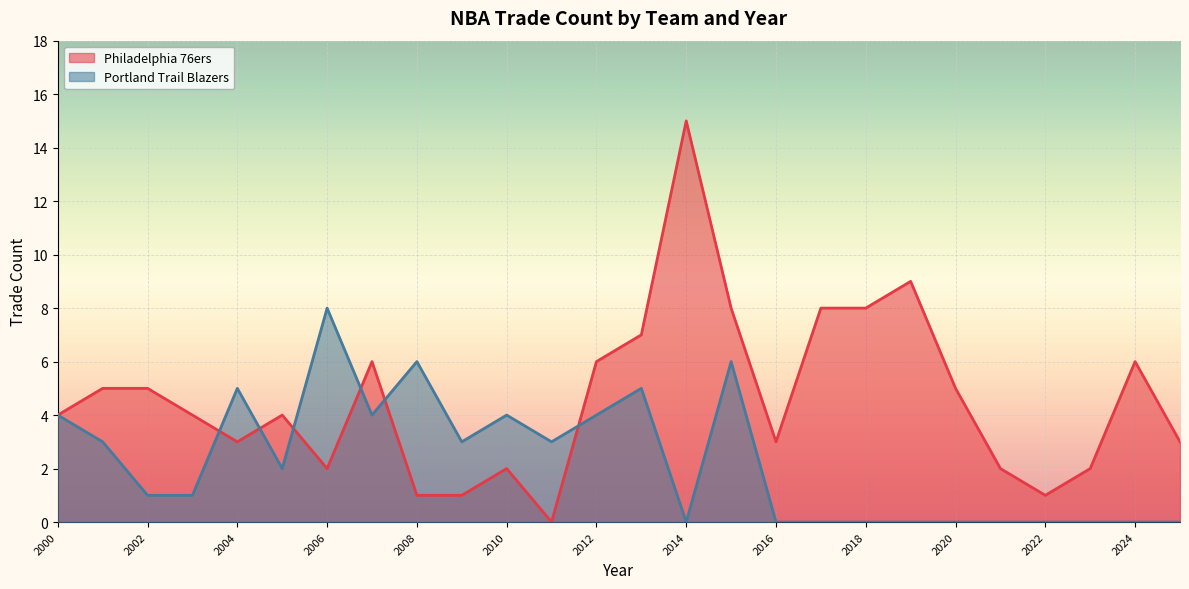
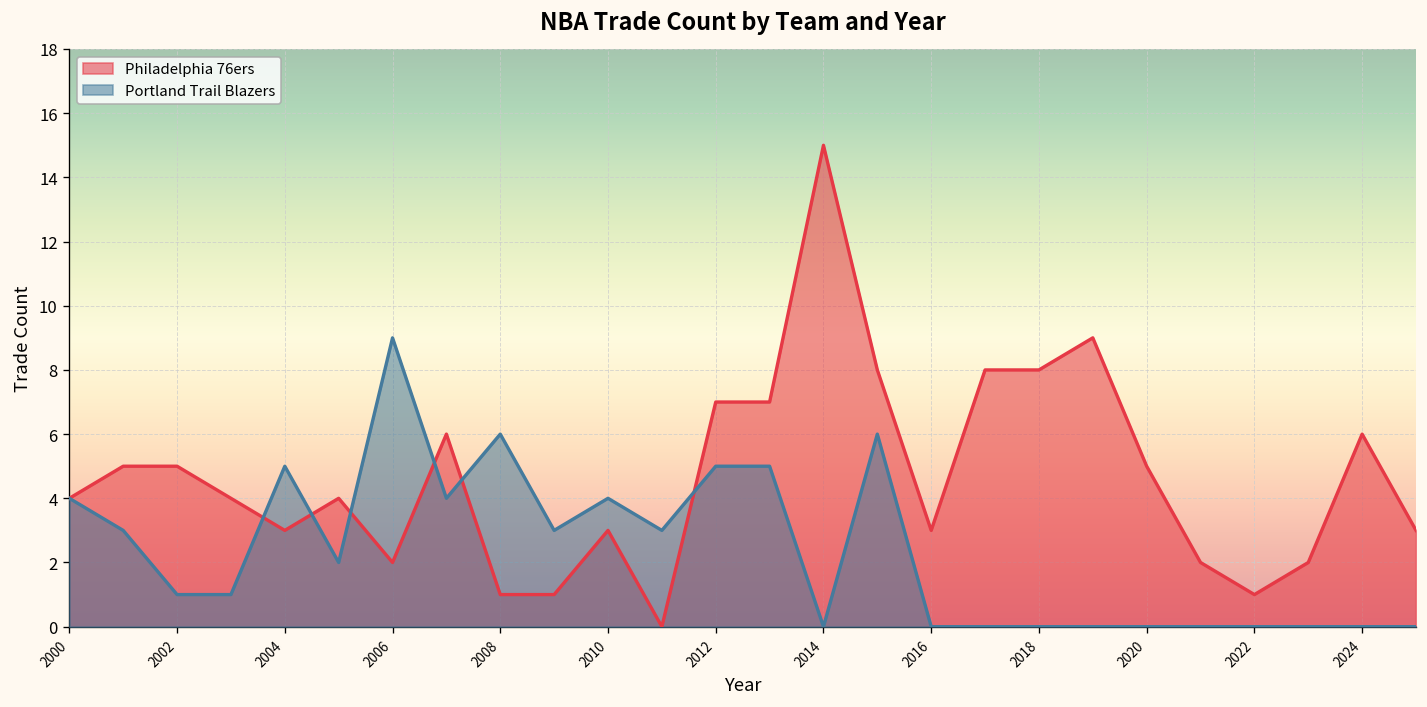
Portland Trail Blazers, 2006: 8 -> 9
Philadelphia 76ers, 2010: 2 -> 3
Philadelphia 76ers, 2012: 6 -> 7
Portland Trail Blazers, 2012: 4 -> 5
